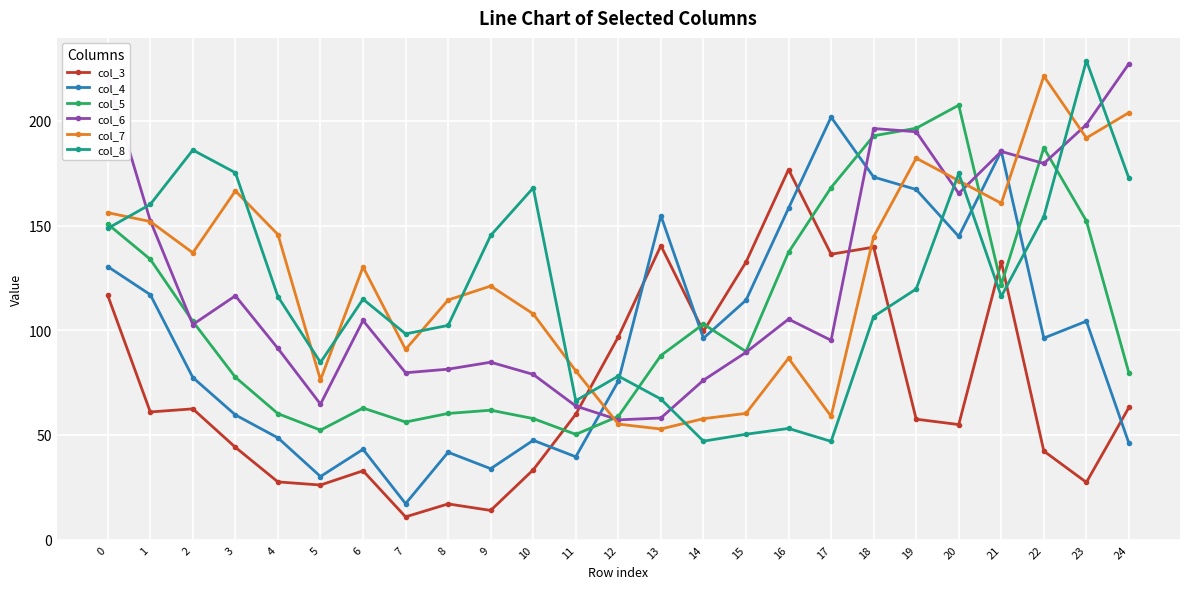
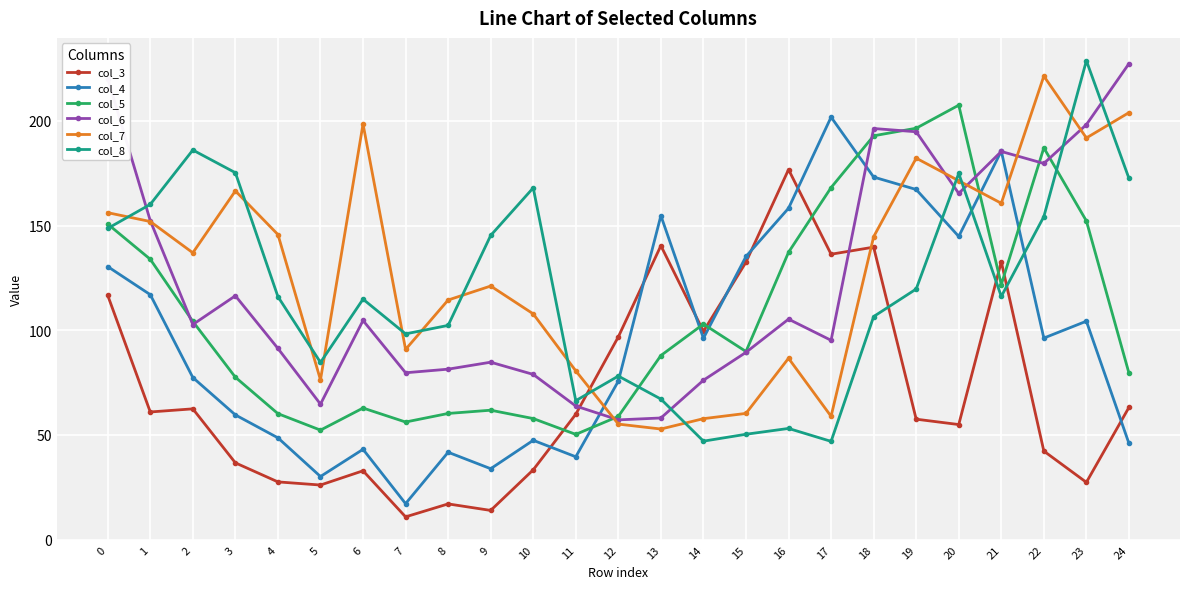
col_3, 3: 44 -> 37
col_7, 6: 130 -> 199
col_4, 15: 114 -> 135
